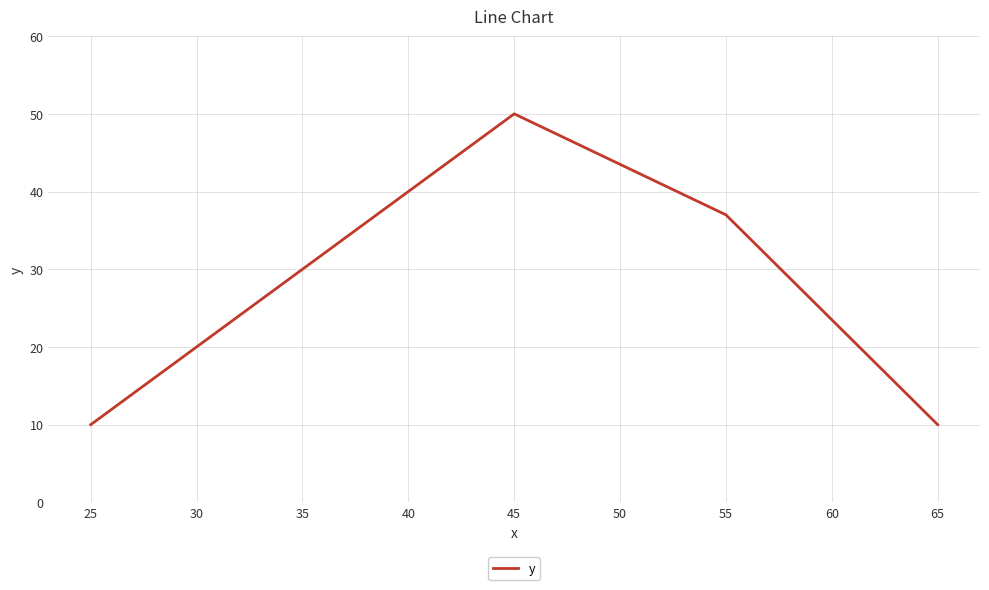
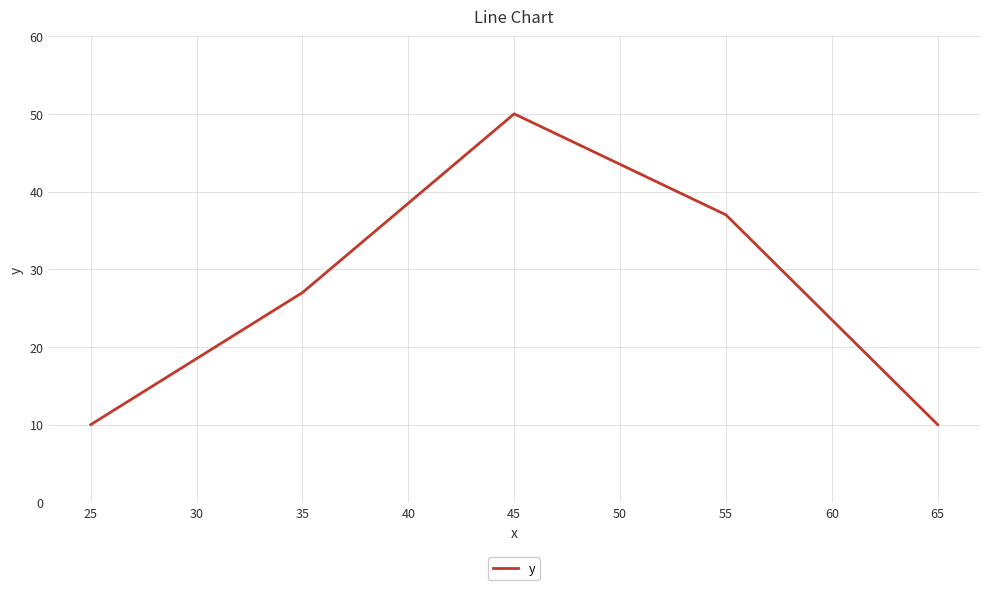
35: 30 -> 27
